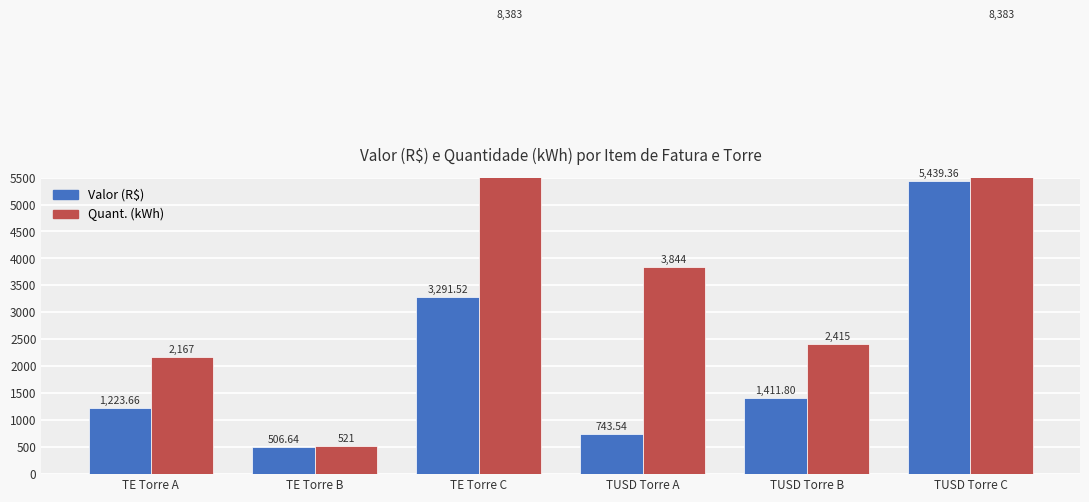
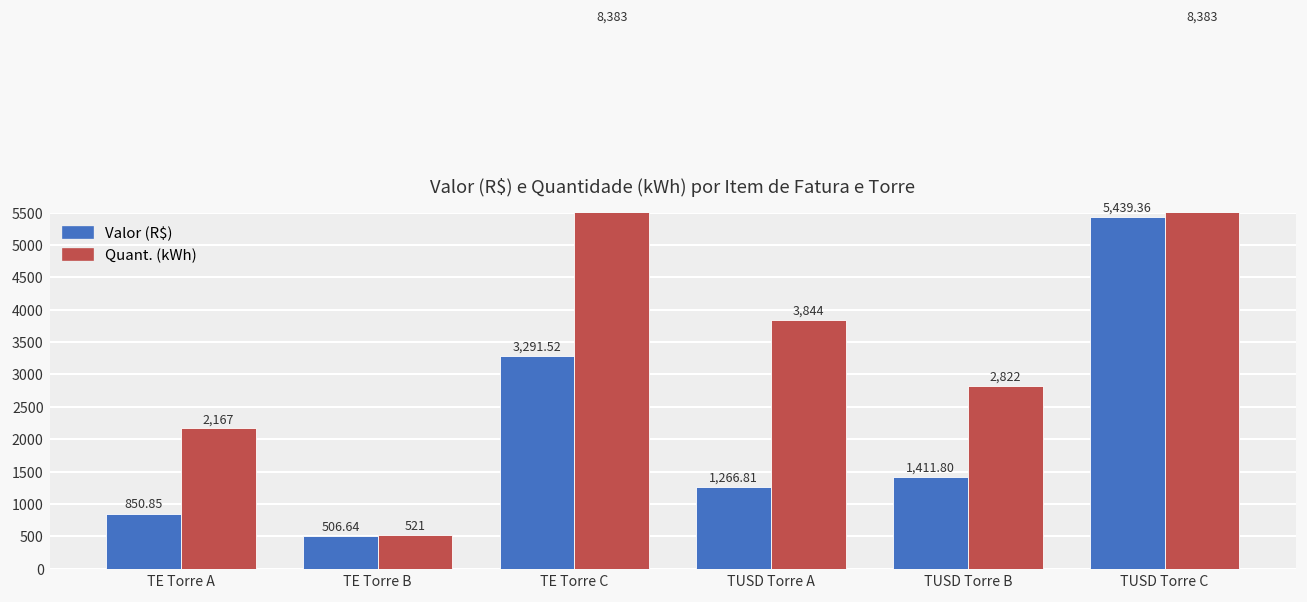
Valor (R$), TE Torre A: 1,223.66 -> 850.85
Valor (R$), TUSD Torre A: 743.54 -> 1,266.81
Quant. (kWh), TUSD Torre B: 2,415 -> 2,822
